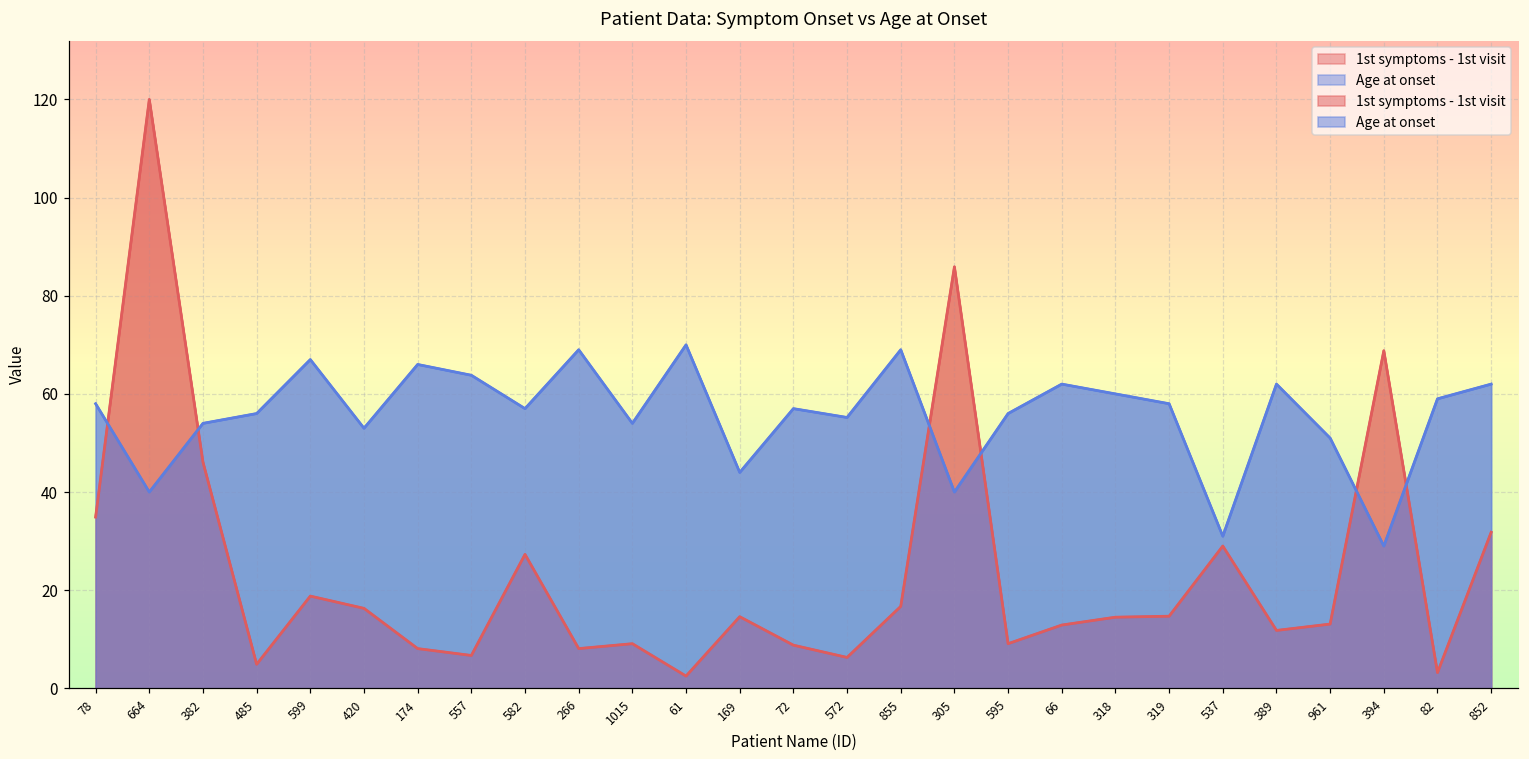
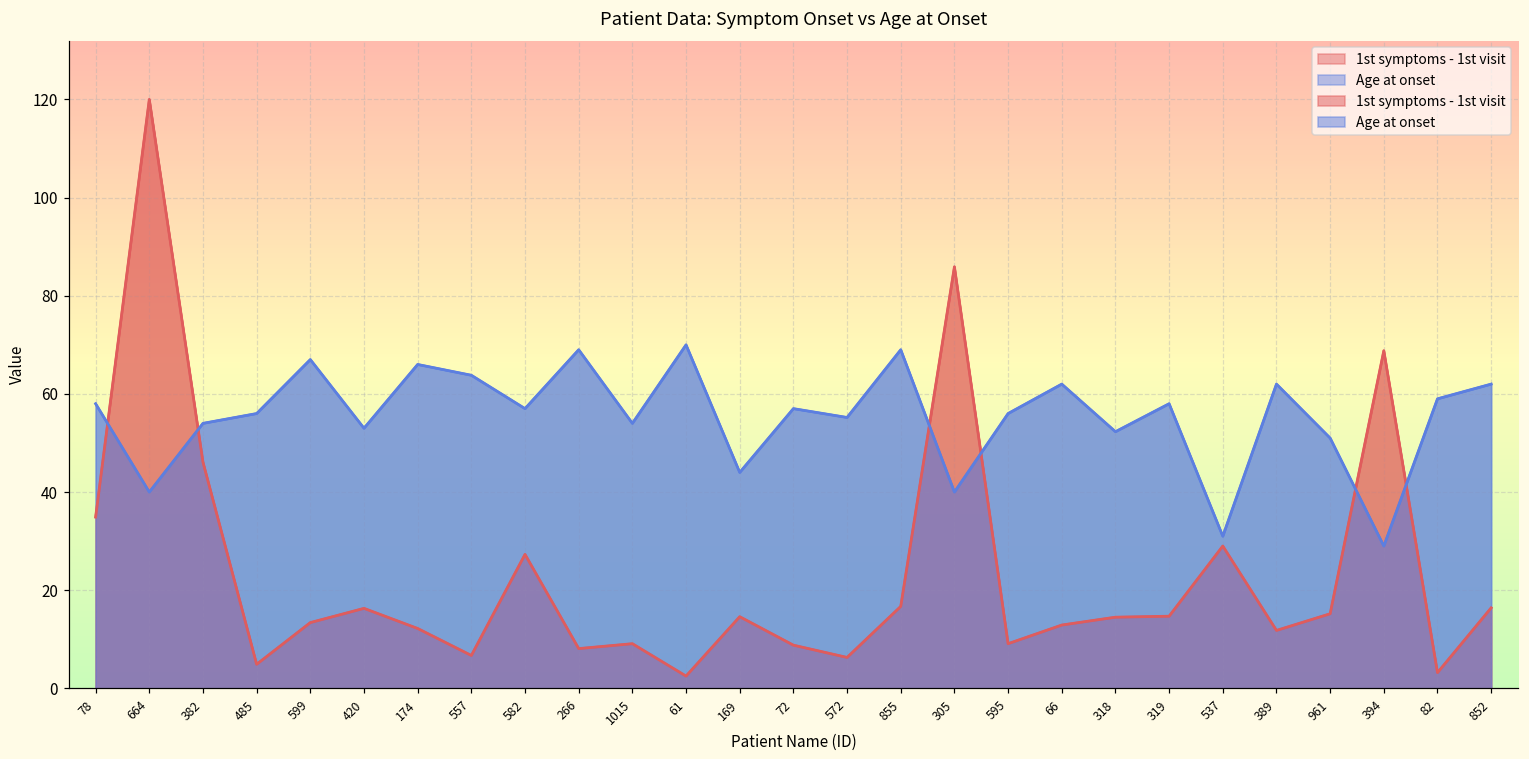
1st symptoms - 1st visit, 599: 19 -> 13
1st symptoms - 1st visit, 174: 8 -> 12
Age at onset, 318: 60 -> 52
1st symptoms - 1st visit, 961: 13 -> 15
1st symptoms - 1st visit, 852: 32 -> 16
